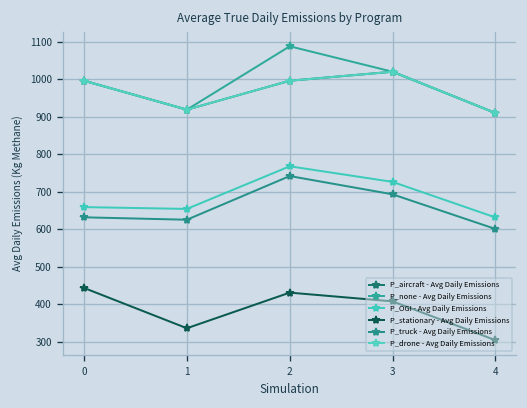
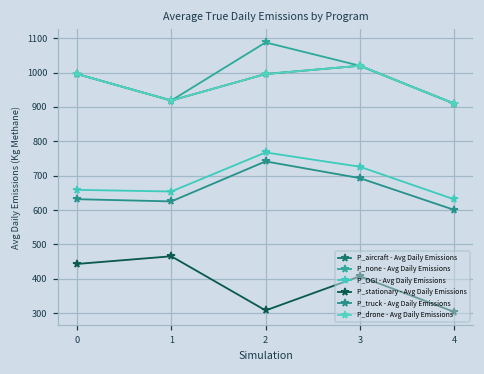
P_stationary - Avg Daily Emissions, 1: 340 -> 470
P_stationary - Avg Daily Emissions, 2: 430 -> 310
